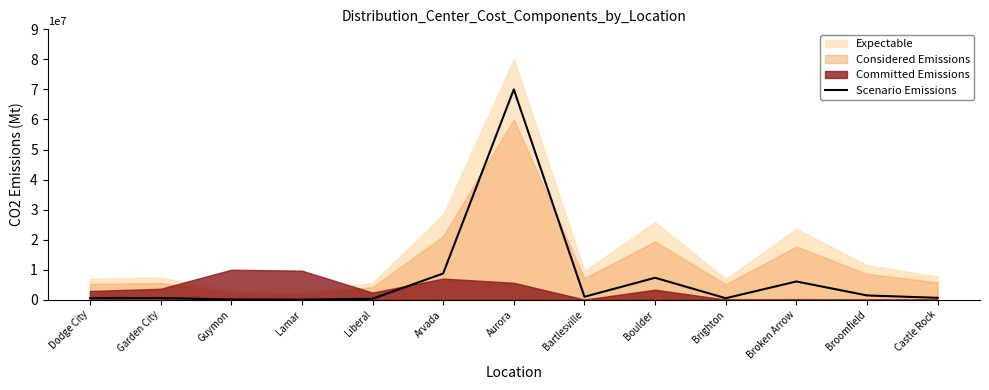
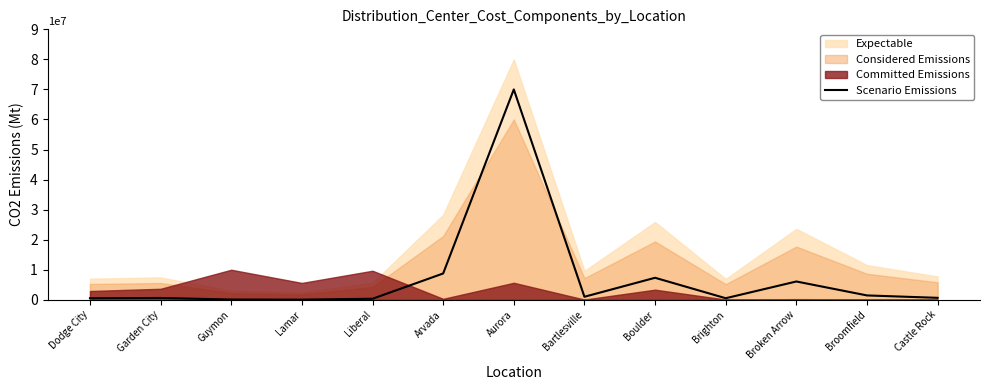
Committed Emissions, Lamar: 10000000 -> 6000000
Committed Emissions, Liberal: 2000000 -> 10000000
Committed Emissions, Arvada: 7000000 -> 0
